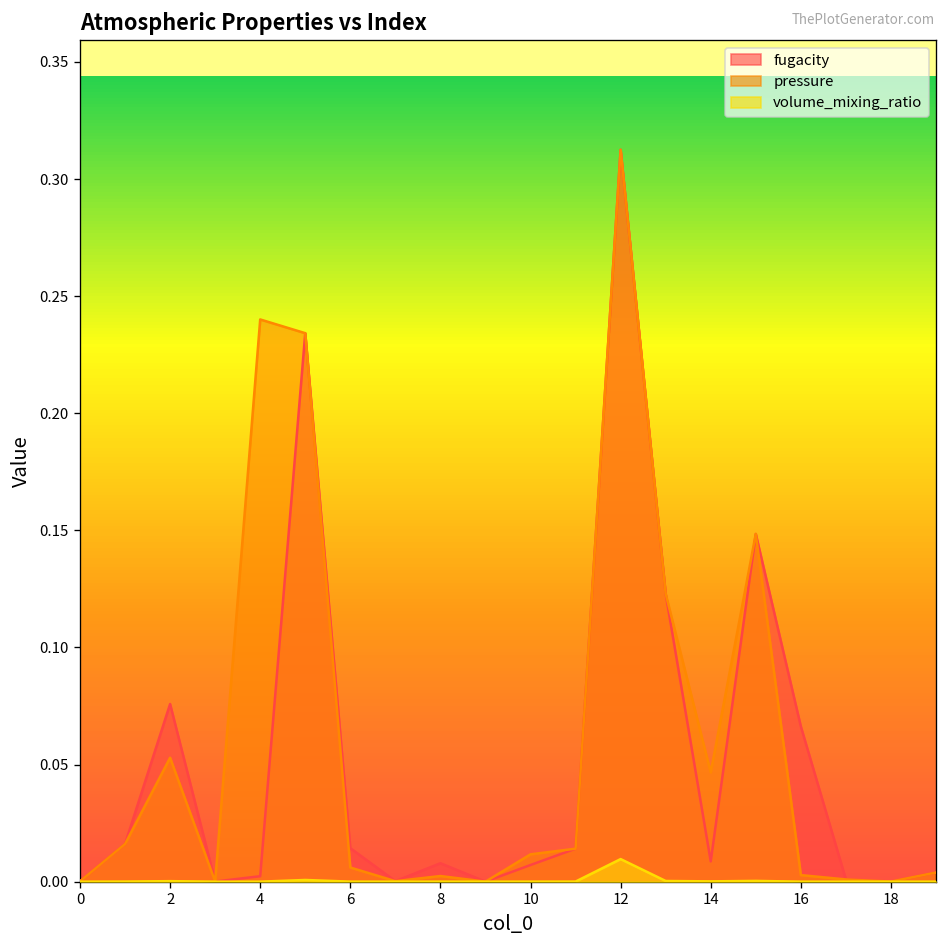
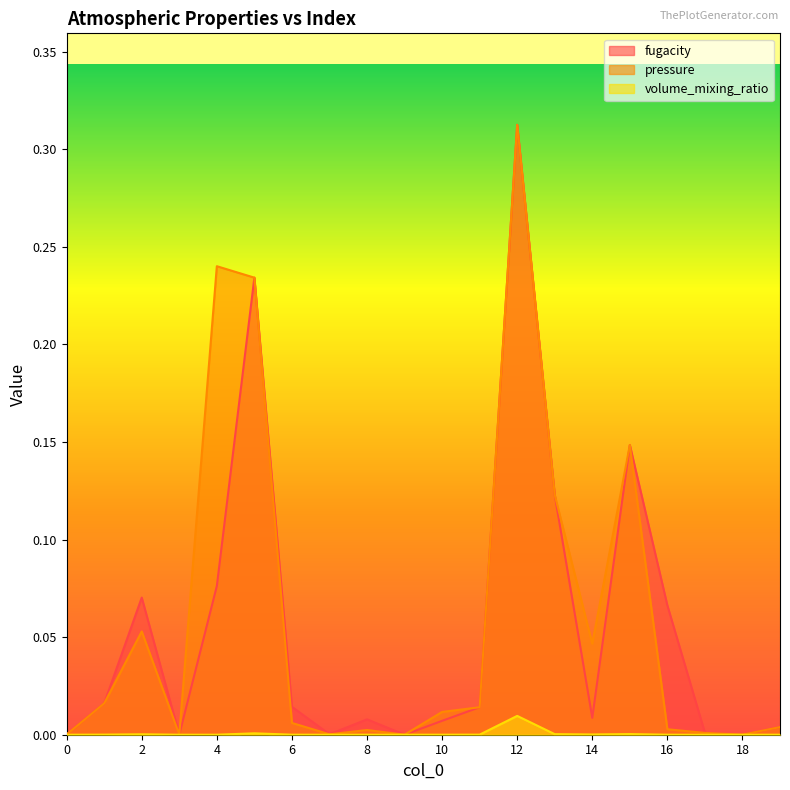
fugacity, 2: 0.076 -> 0.070
fugacity, 4: 0.002 -> 0.076
